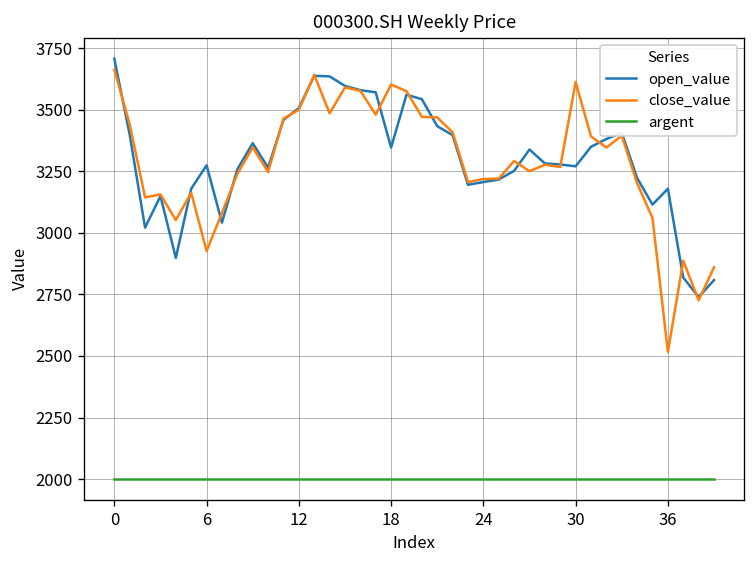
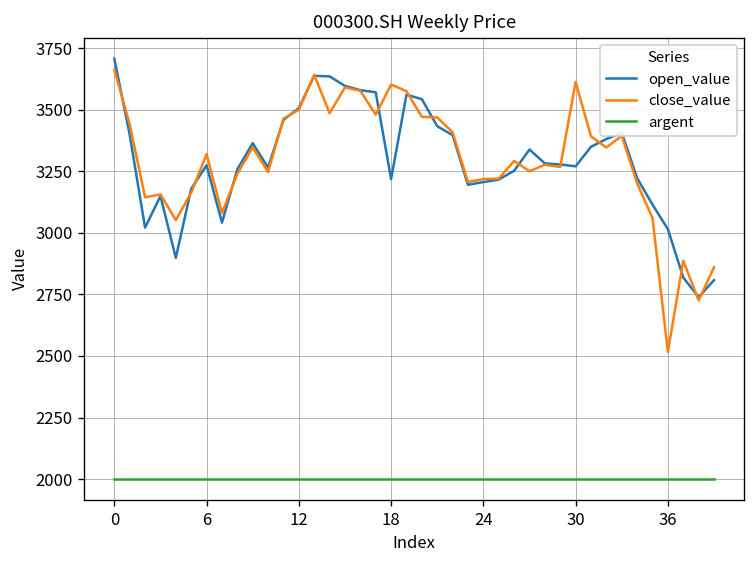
close_value, 6: 2930 -> 3320
open_value, 18: 3350 -> 3220
open_value, 36: 3180 -> 3010
